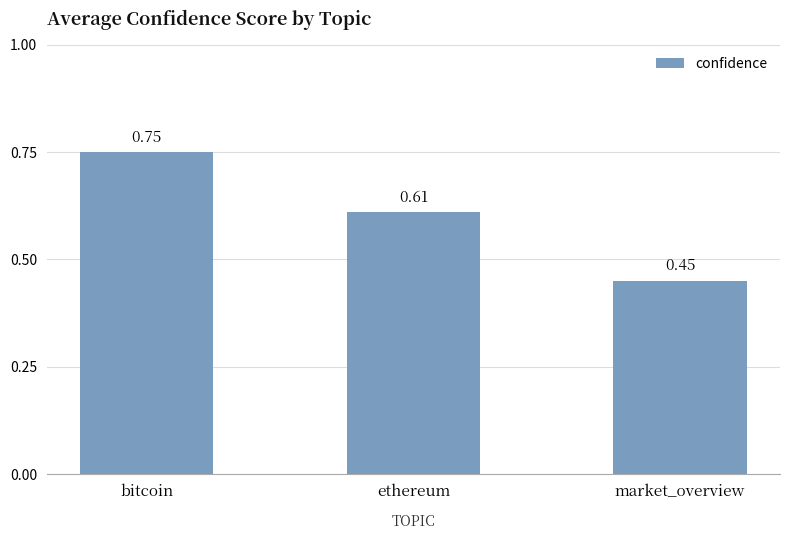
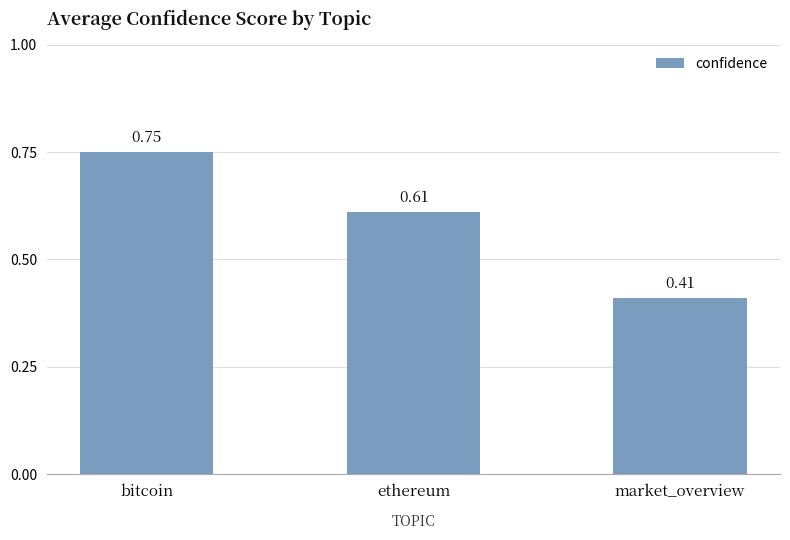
market_overview: 0.45 -> 0.41
